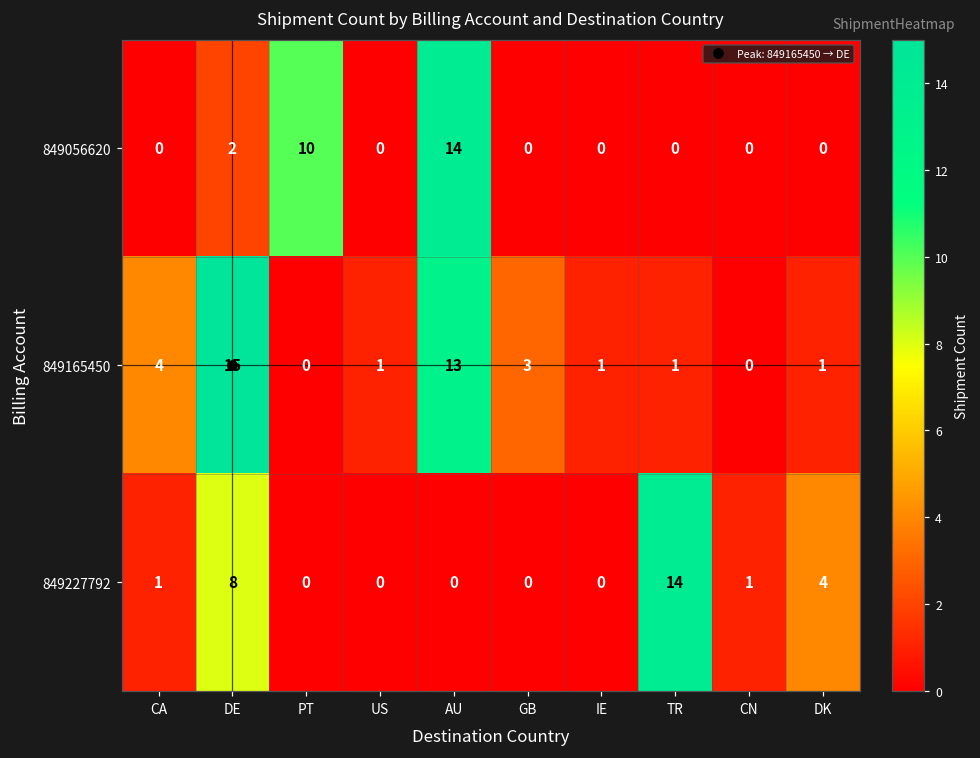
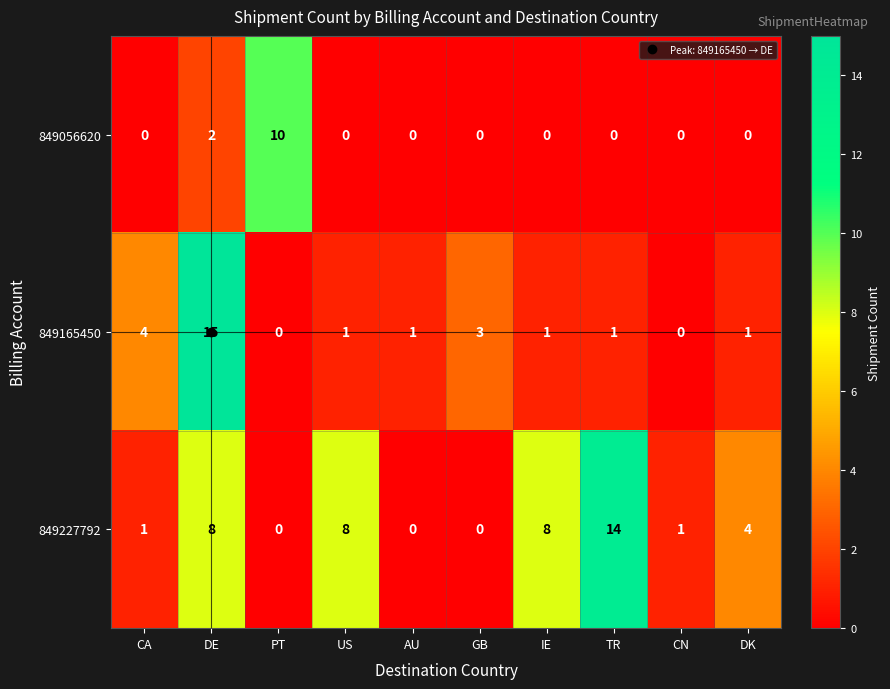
849056620, AU: 14 -> 0
849165450, AU: 13 -> 1
849227792, US: 0 -> 8
849227792, IE: 0 -> 8
